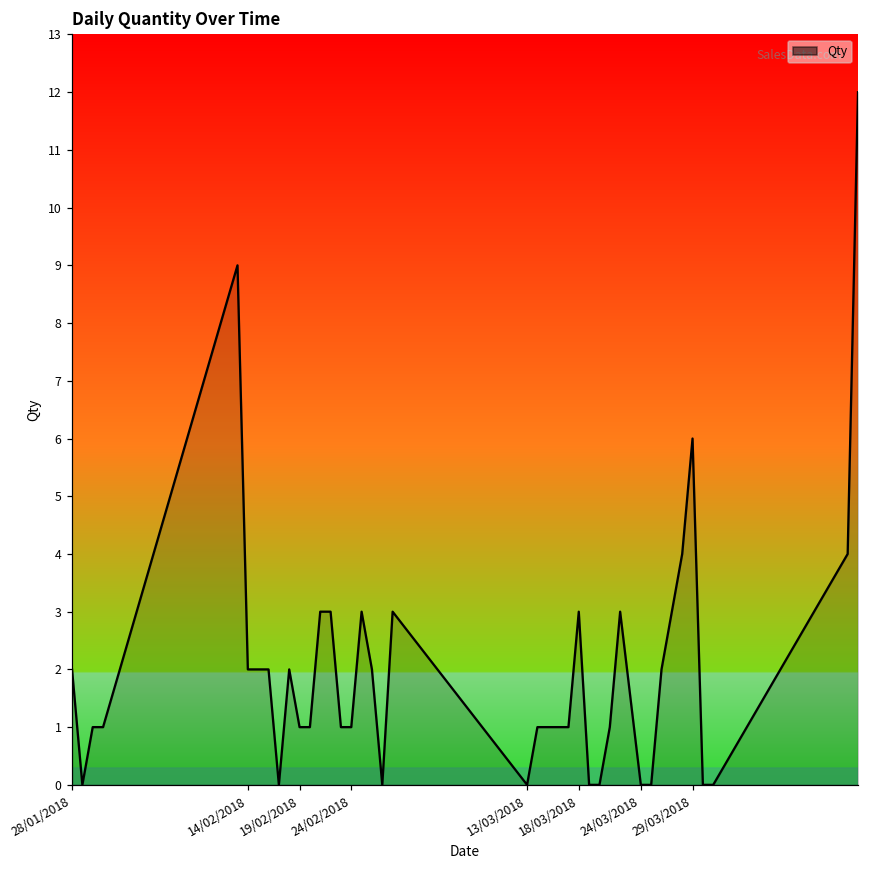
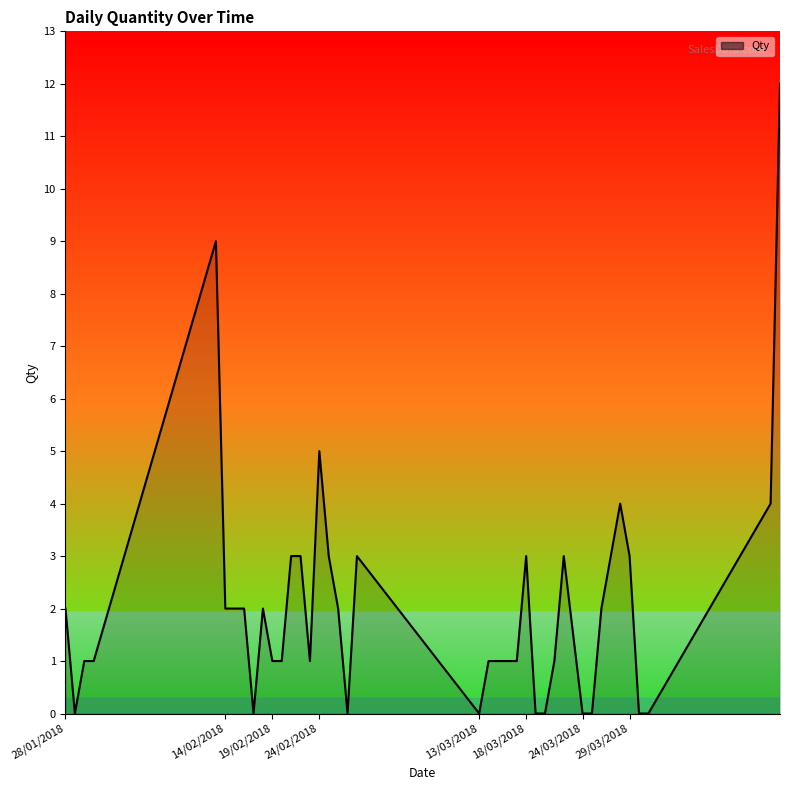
24/02/2018: 1 -> 5
29/03/2018: 6 -> 3
